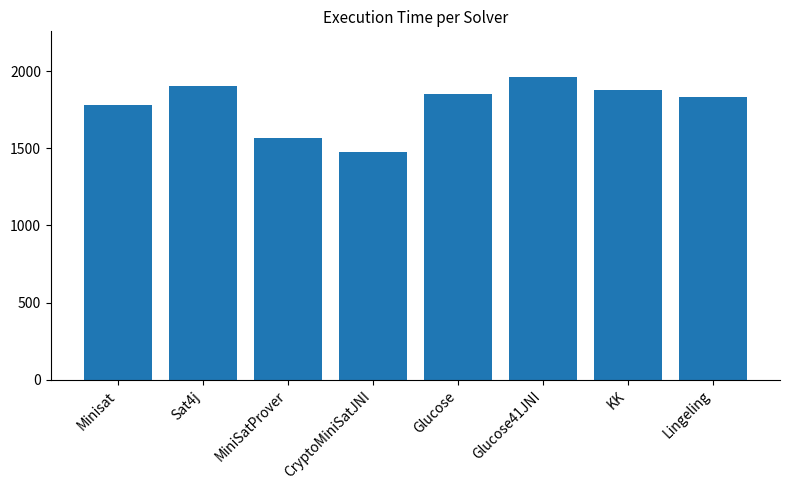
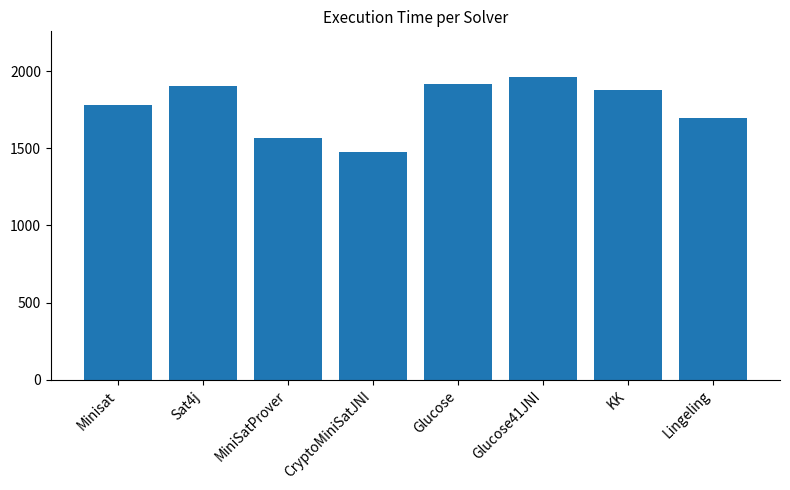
Glucose: 1850 -> 1920
Lingeling: 1840 -> 1700
